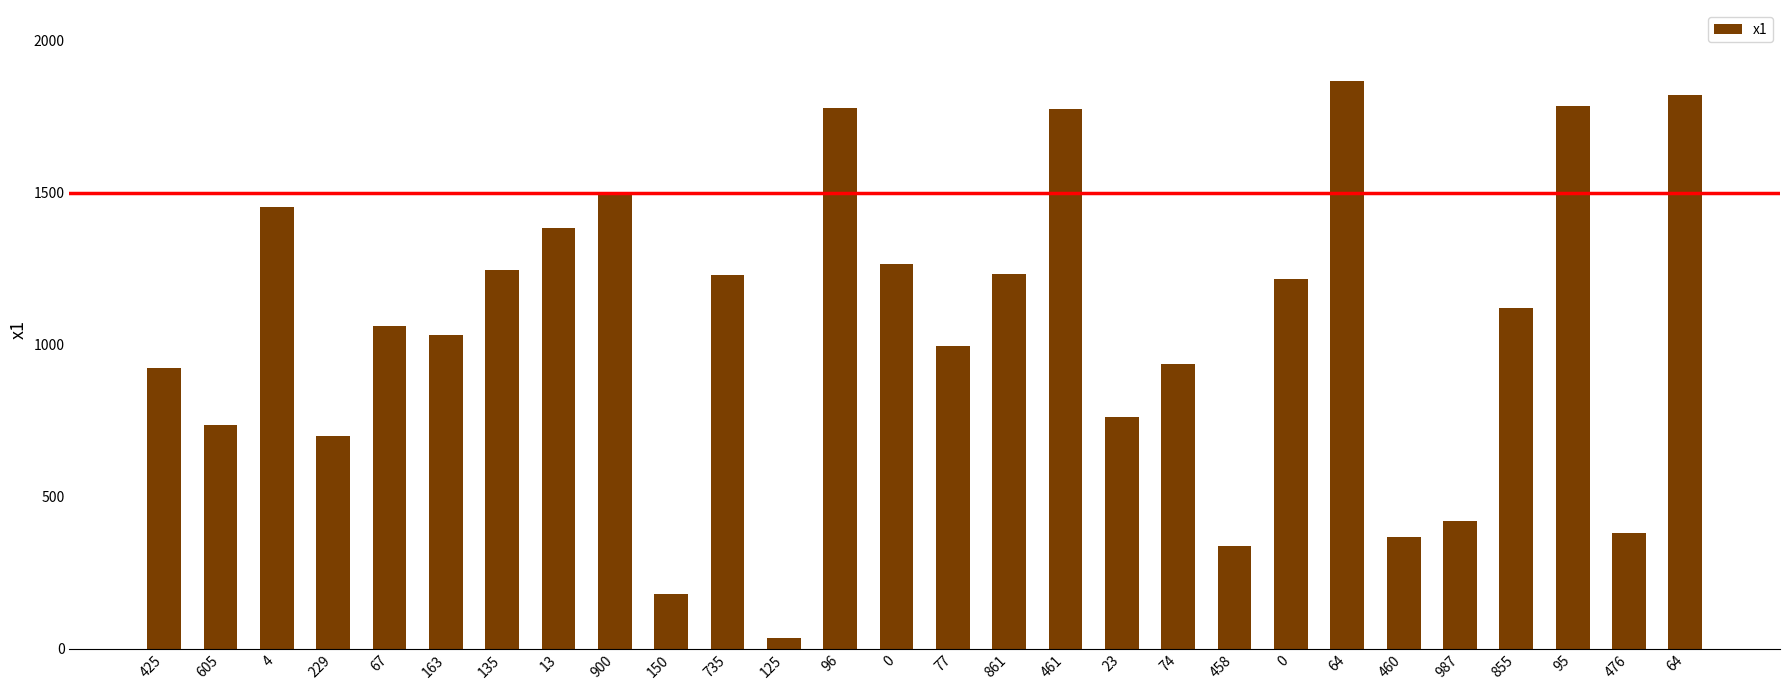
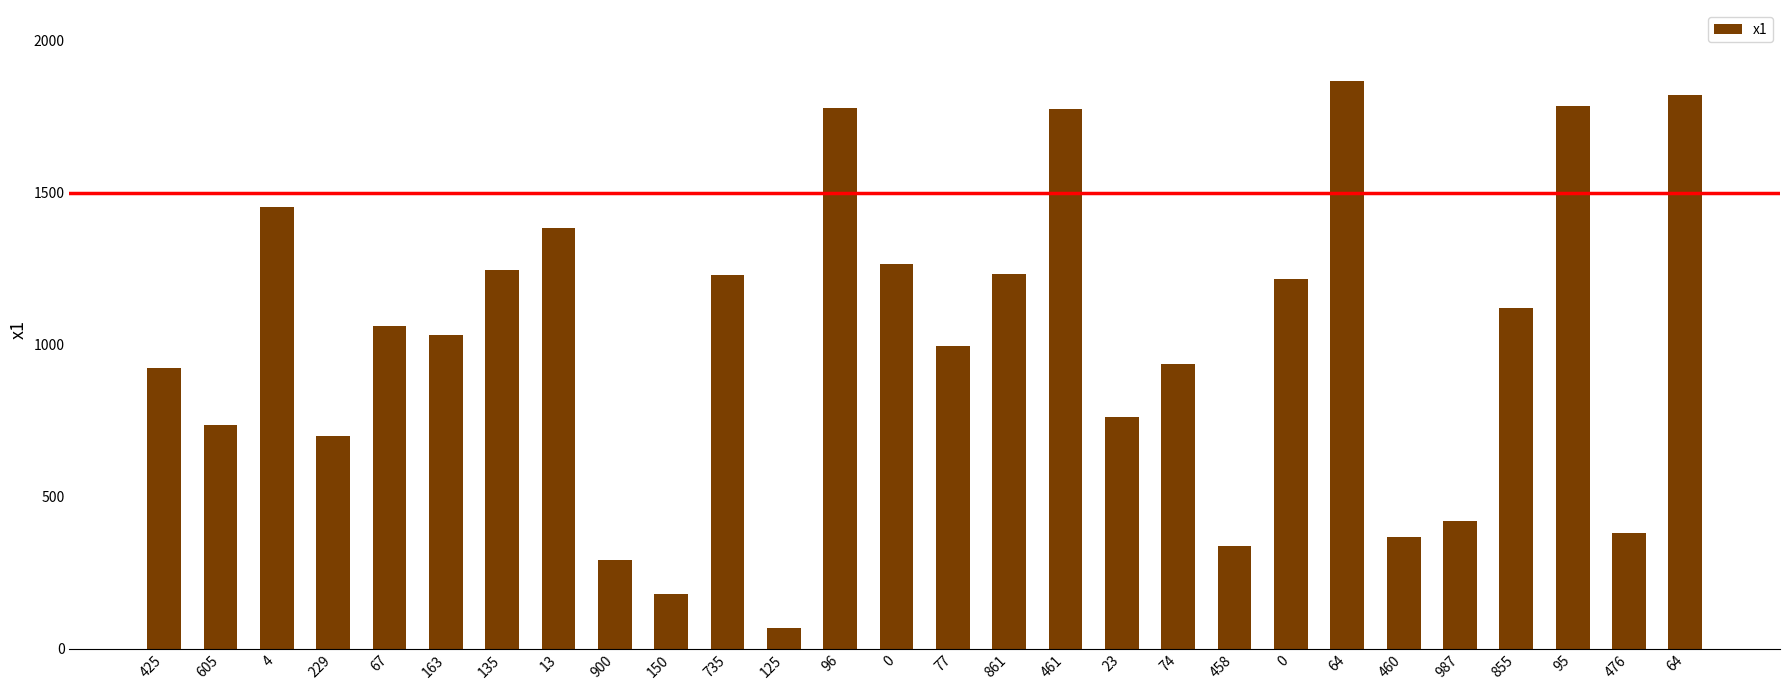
900: 1500 -> 290
125: 40 -> 70
